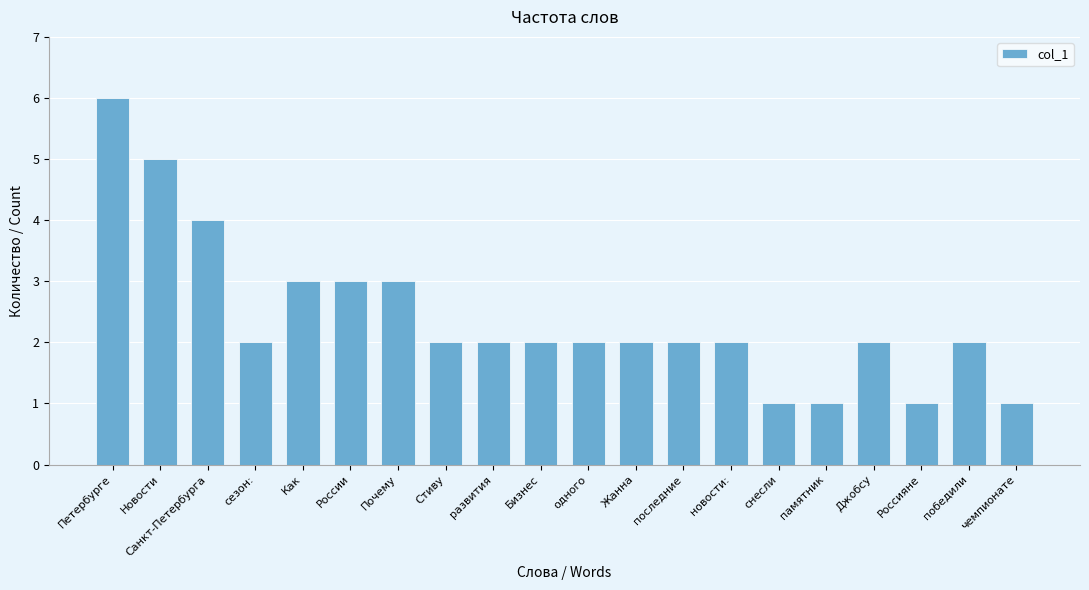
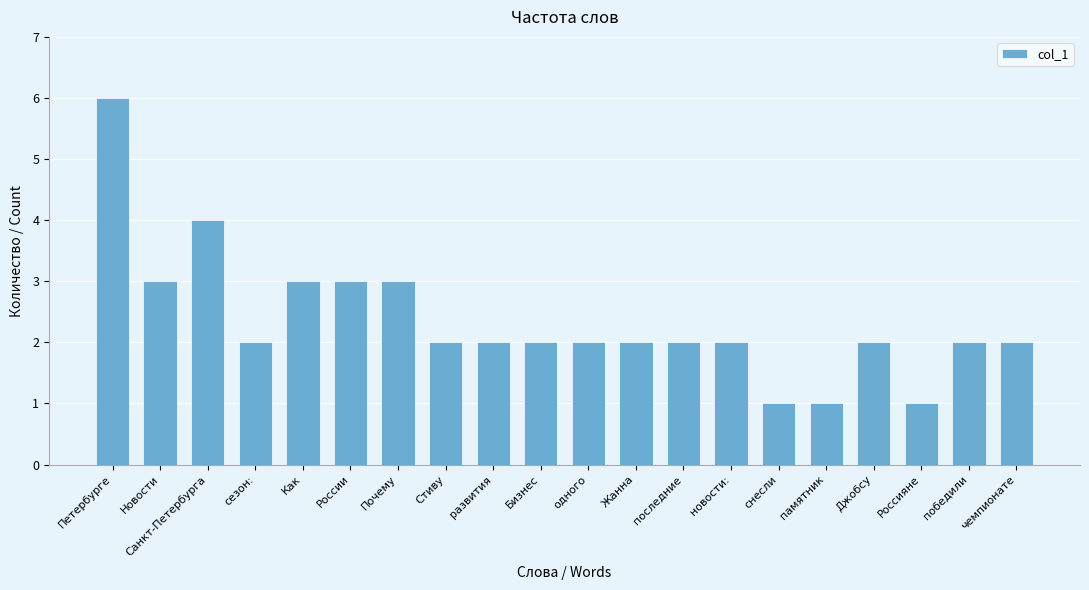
Новости: 5 -> 3
чемпионате: 1 -> 2
